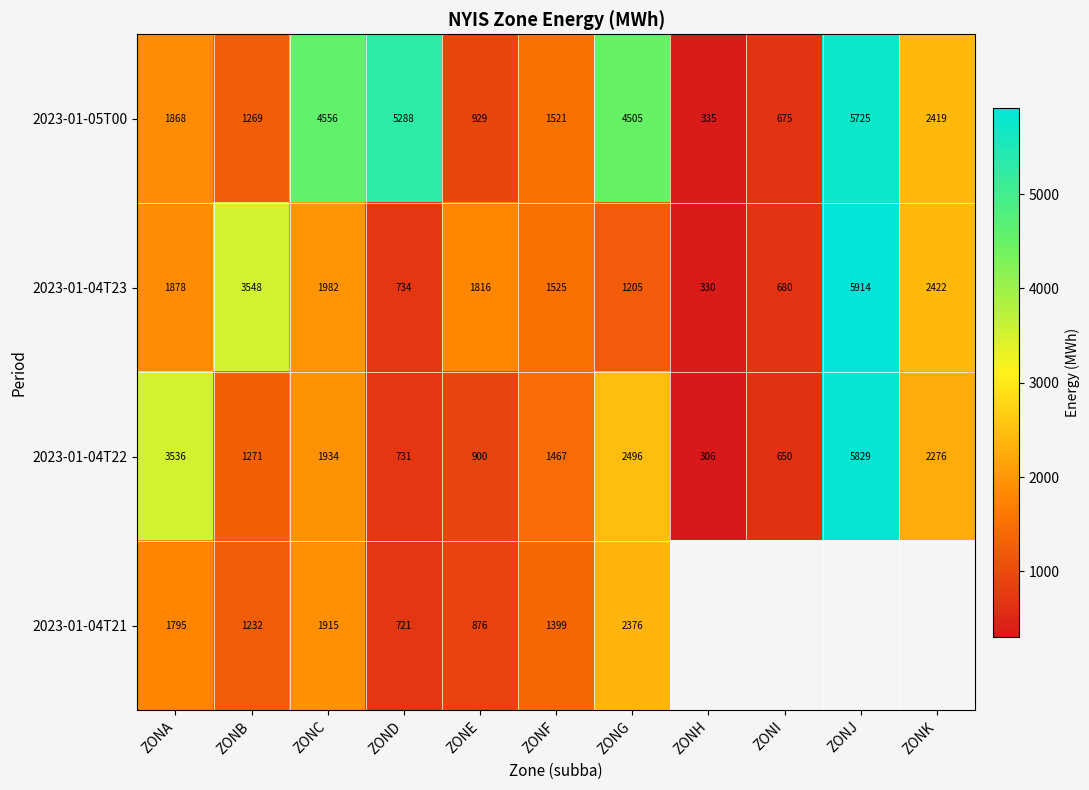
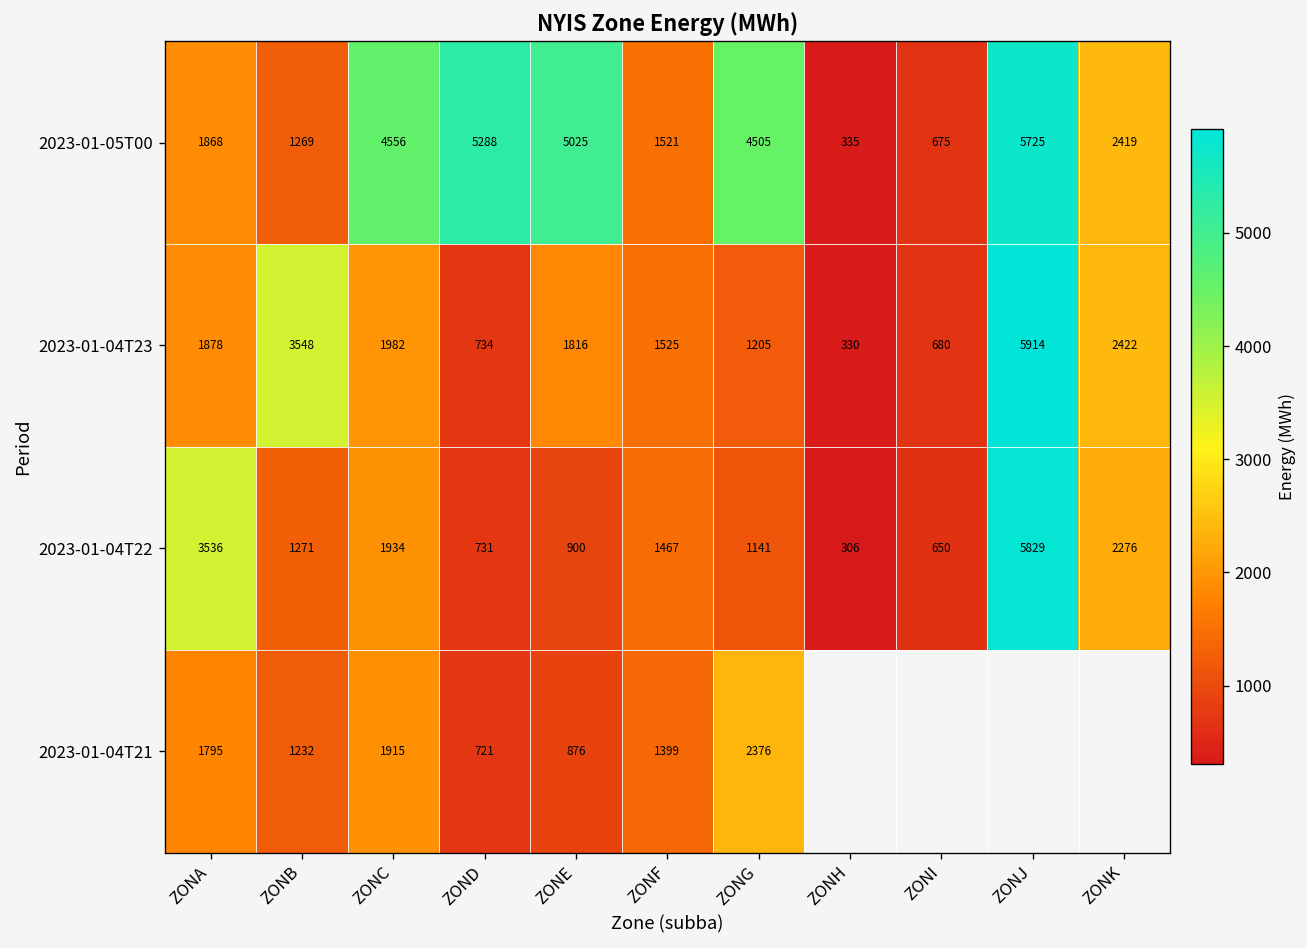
2023-01-05T00, ZONE: 929 -> 5025
2023-01-04T22, ZONG: 2496 -> 1141
